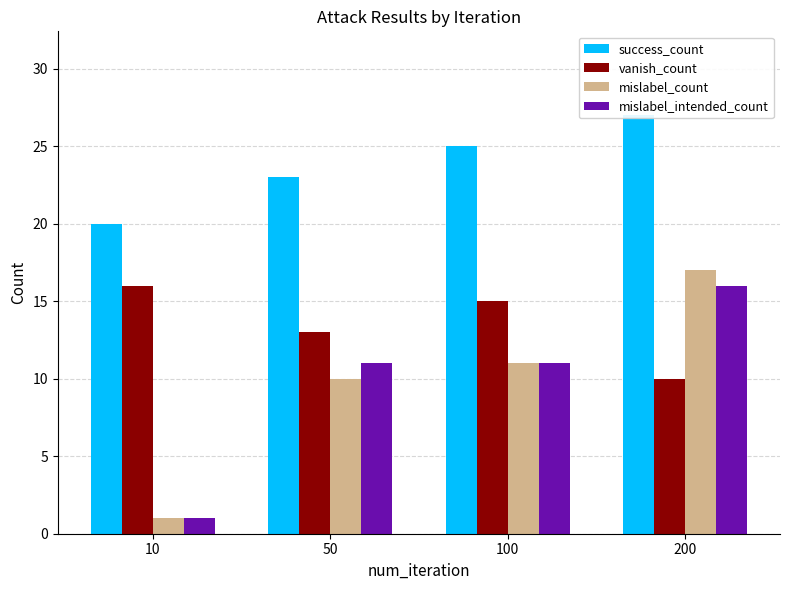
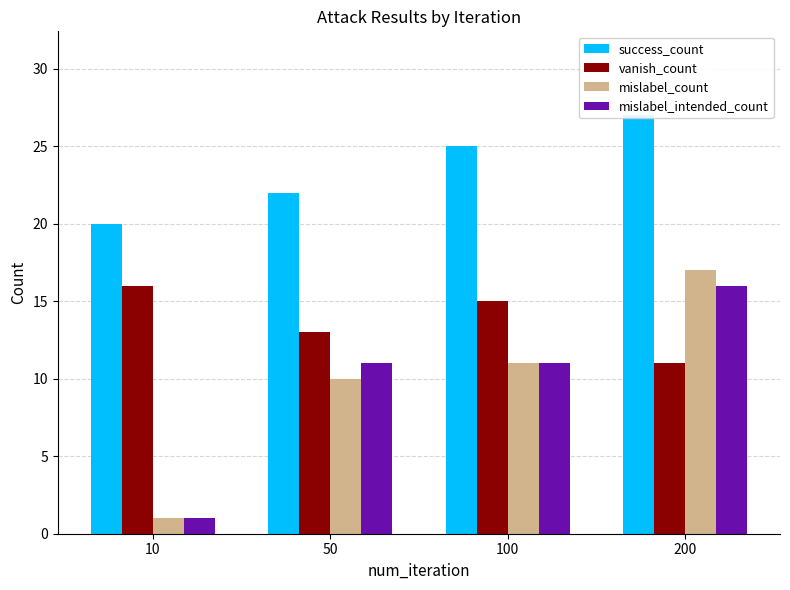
success_count, 50: 23 -> 22
vanish_count, 200: 10 -> 11
